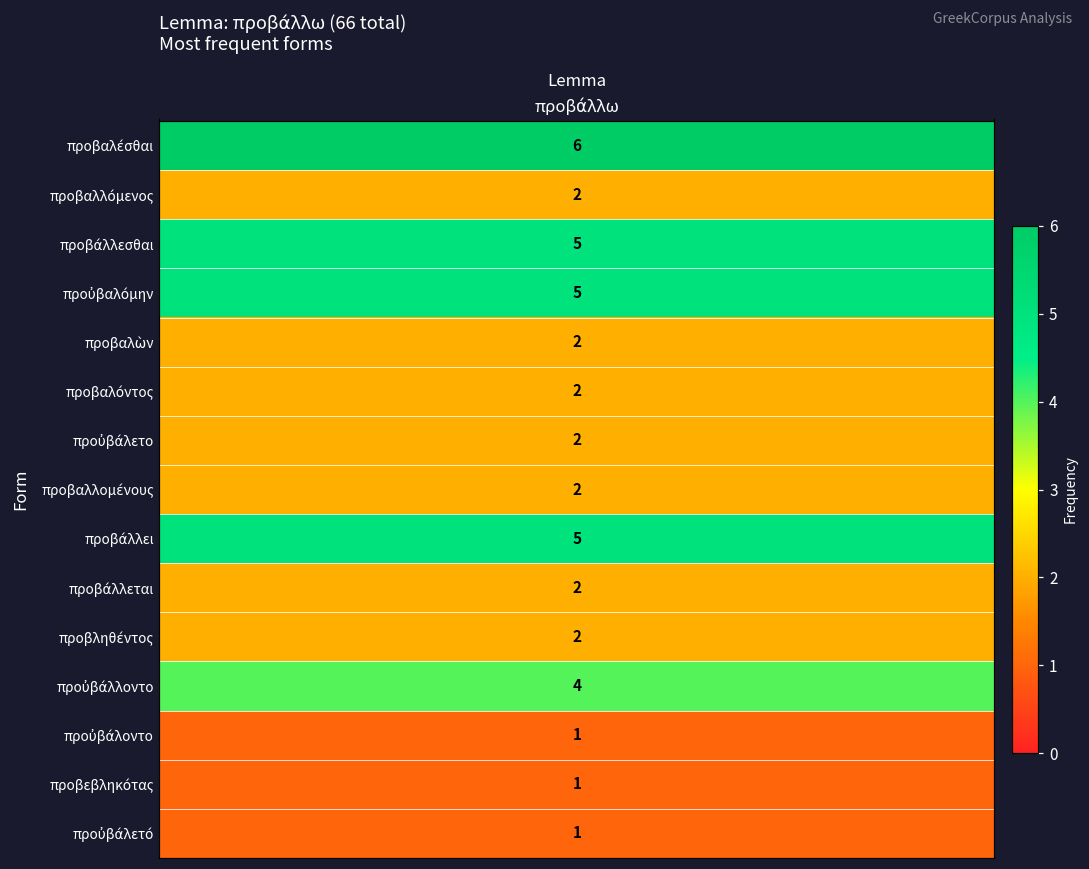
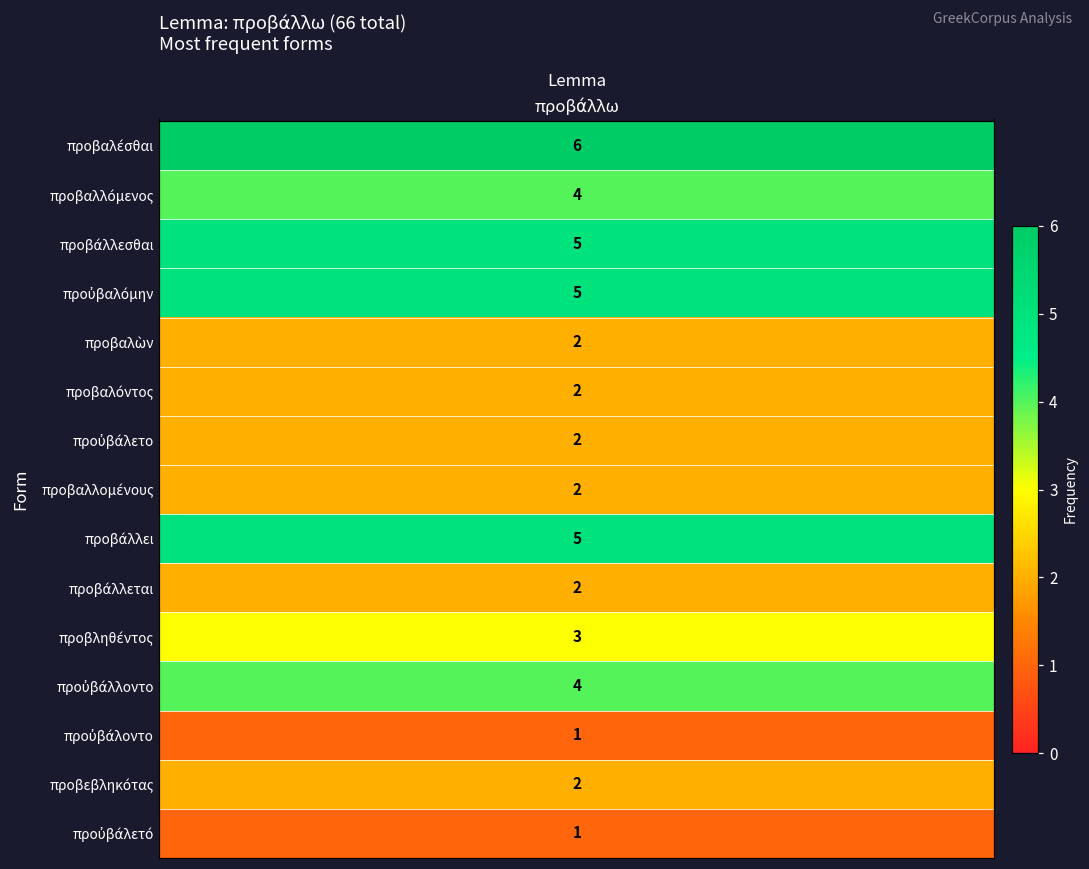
προβαλλόμενος, προβάλλω: 2 -> 4
προβληθέντος, προβάλλω: 2 -> 3
προβεβληκότας, προβάλλω: 1 -> 2
